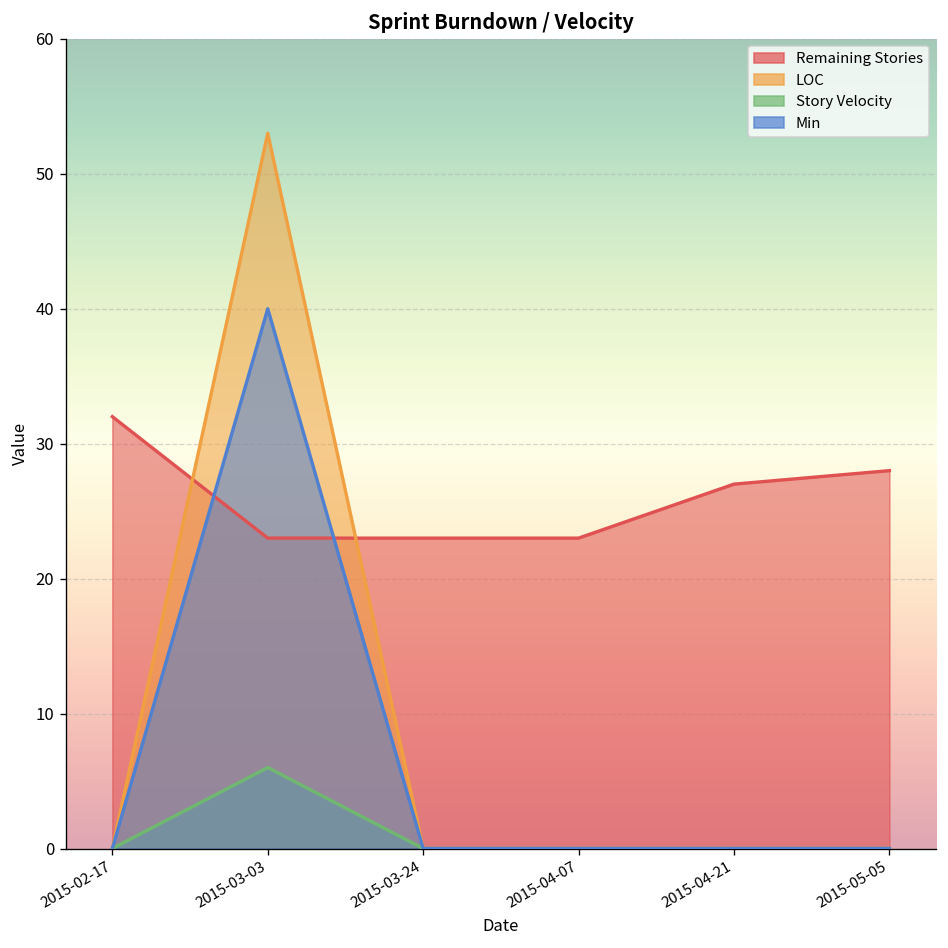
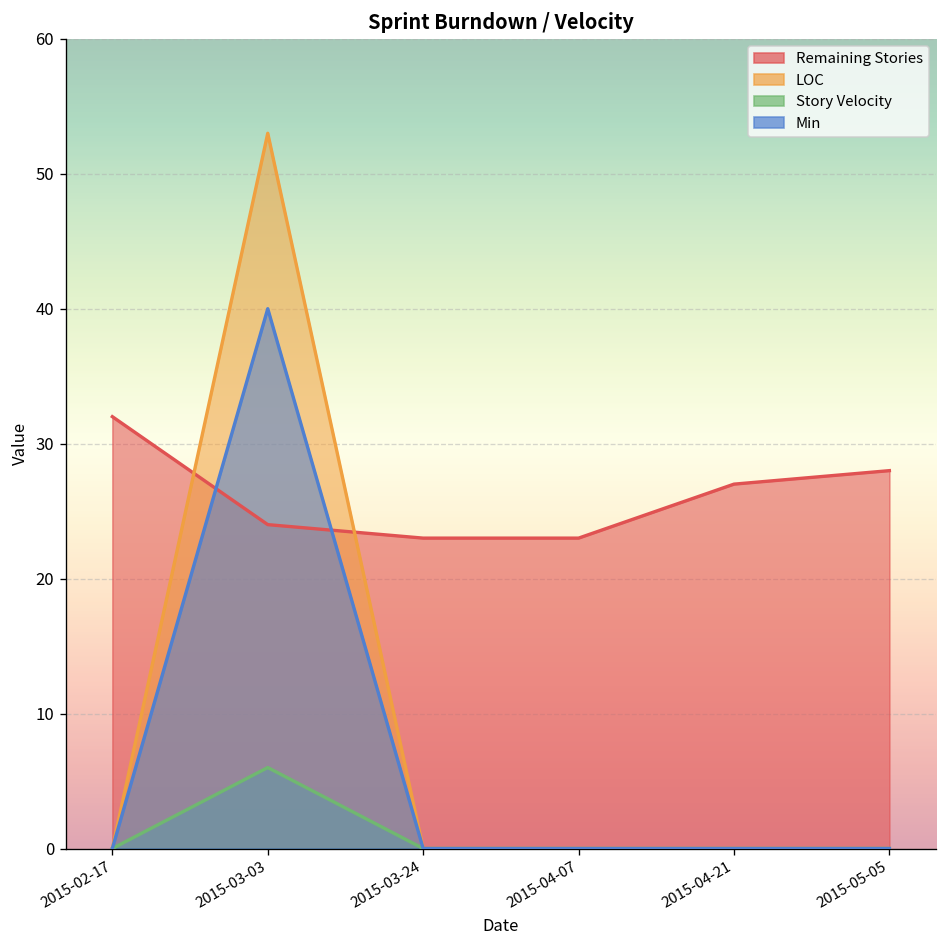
Remaining Stories, 2015-03-03: 23 -> 24
